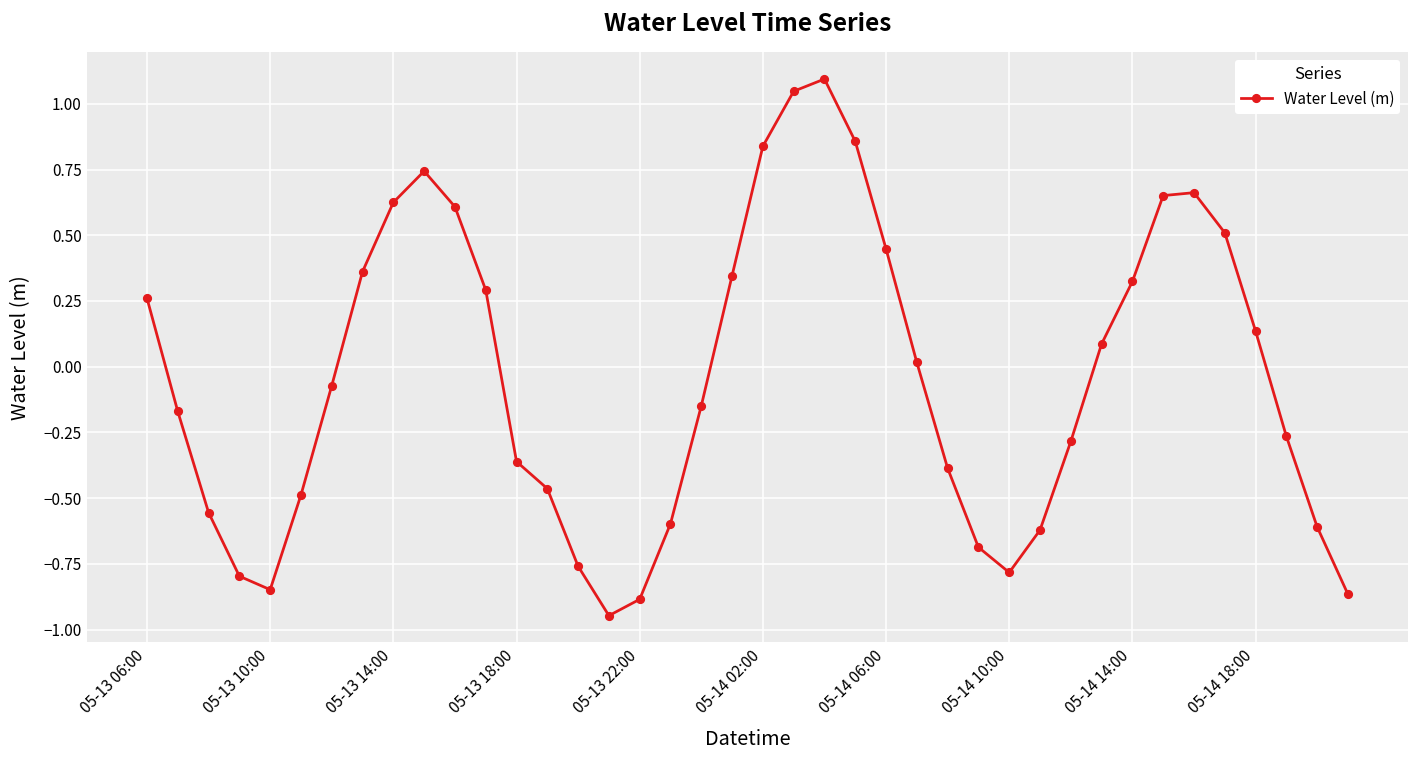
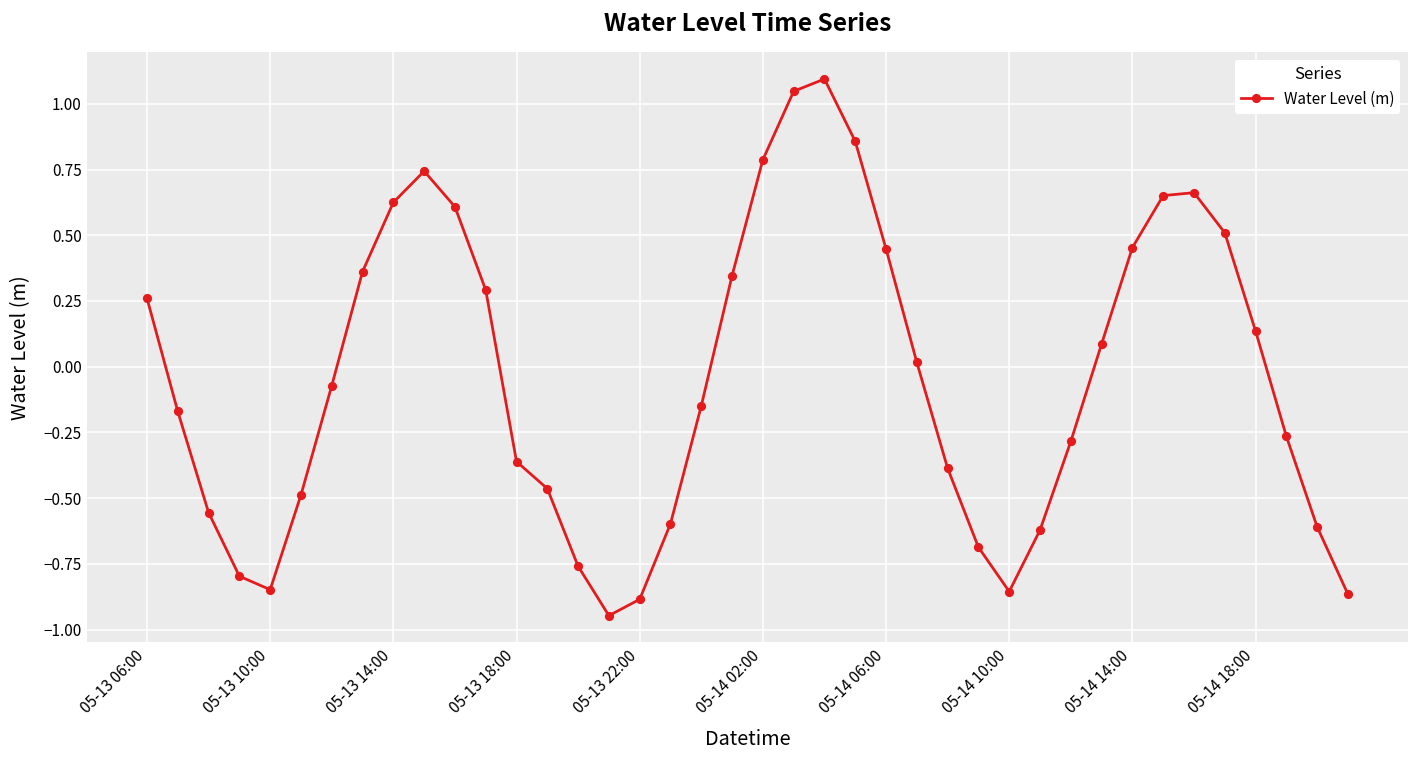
05-14 02:00: 0.84 -> 0.79
05-14 10:00: -0.78 -> -0.86
05-14 14:00: 0.32 -> 0.45
